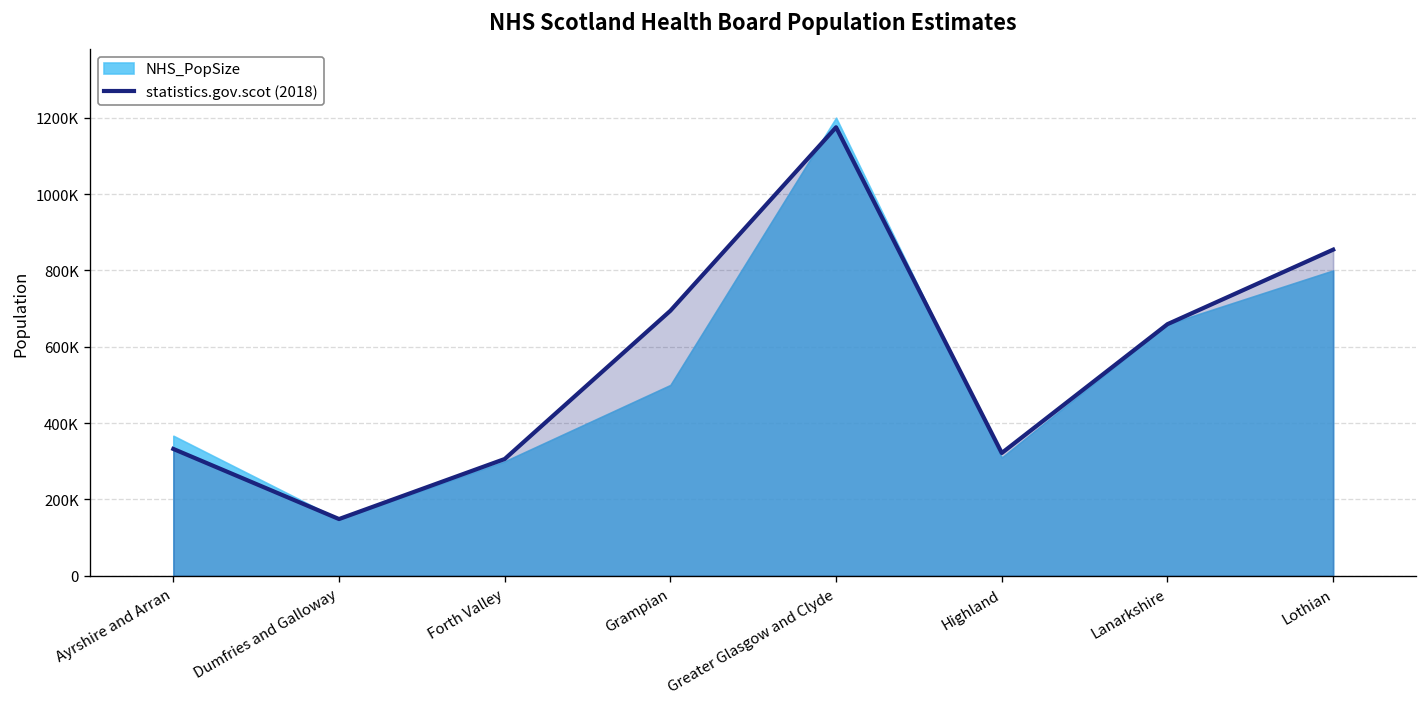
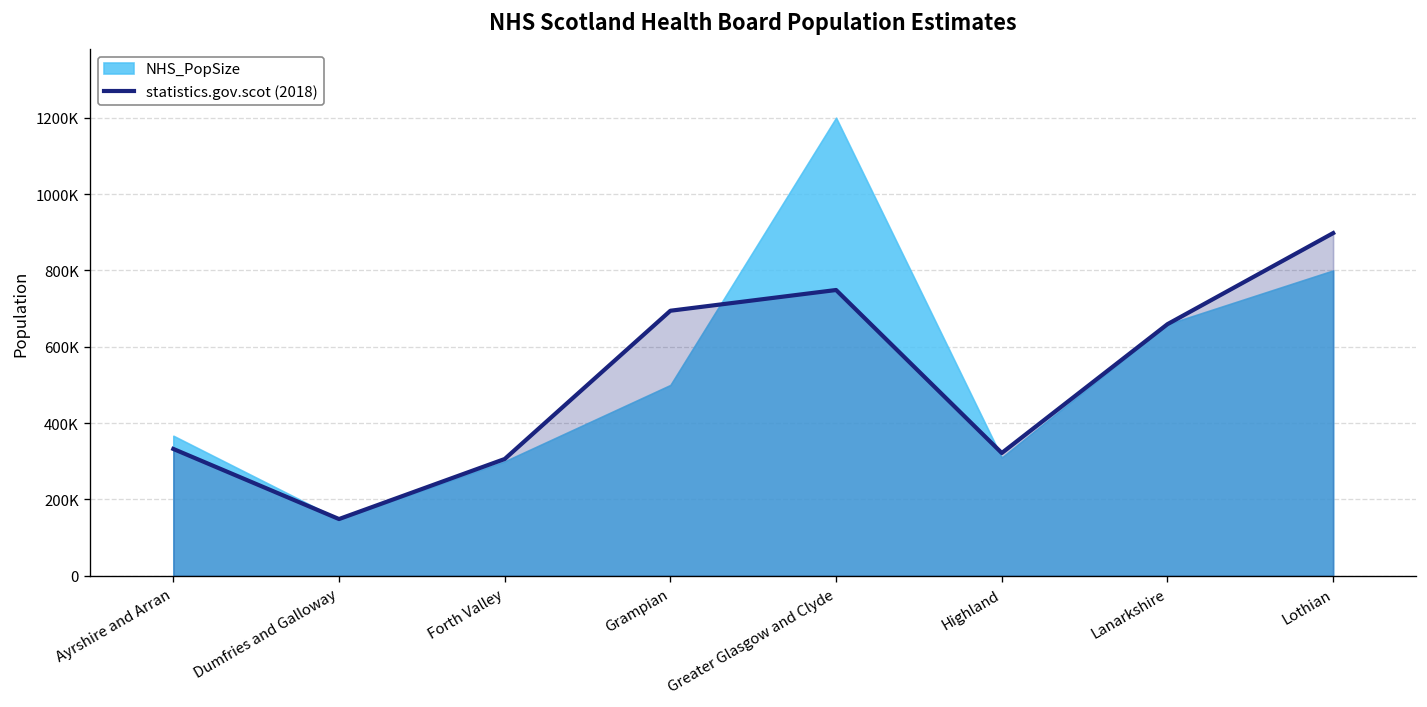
statistics.gov.scot (2018), Greater Glasgow and Clyde: 1170000 -> 750000
statistics.gov.scot (2018), Lothian: 850000 -> 900000
